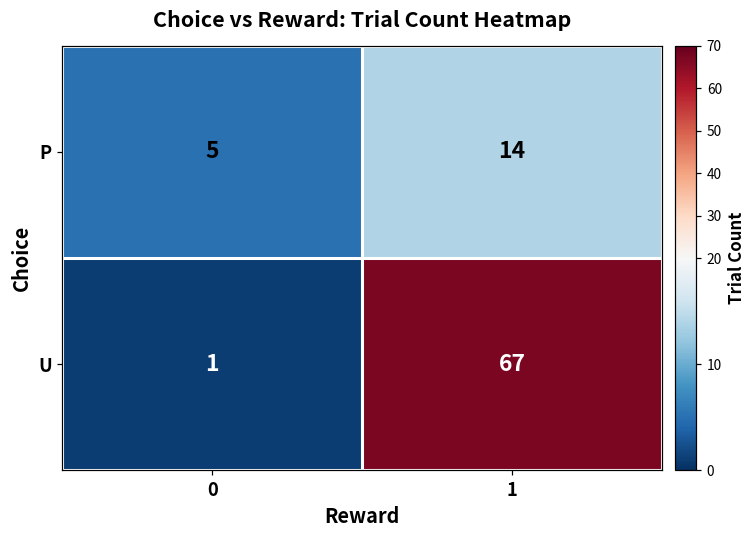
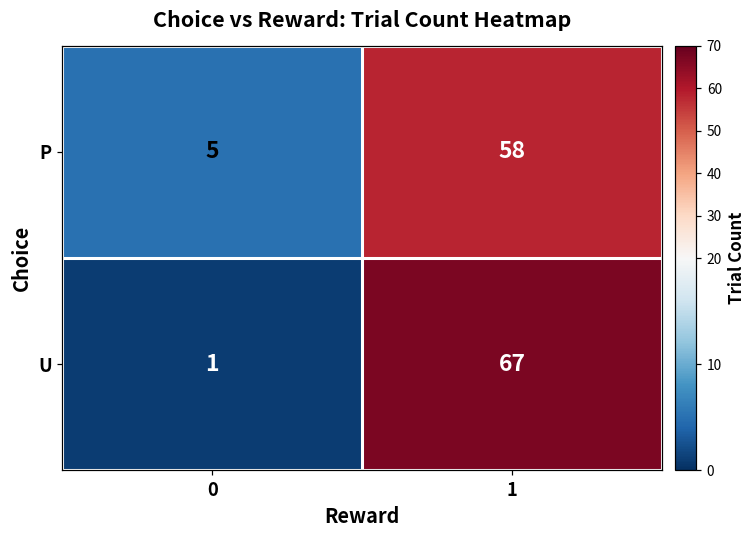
P, 1: 14 -> 58
